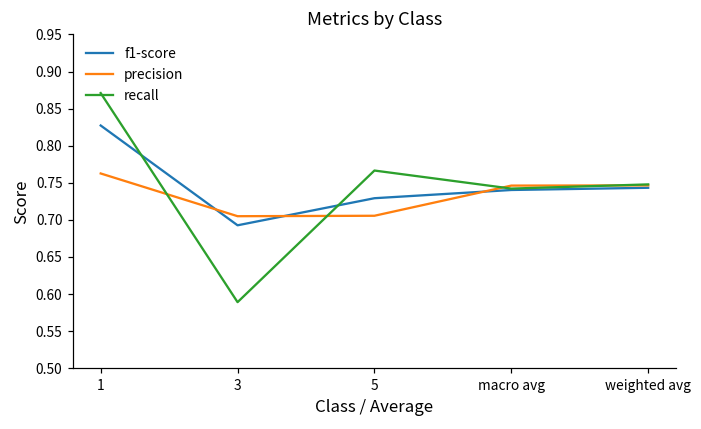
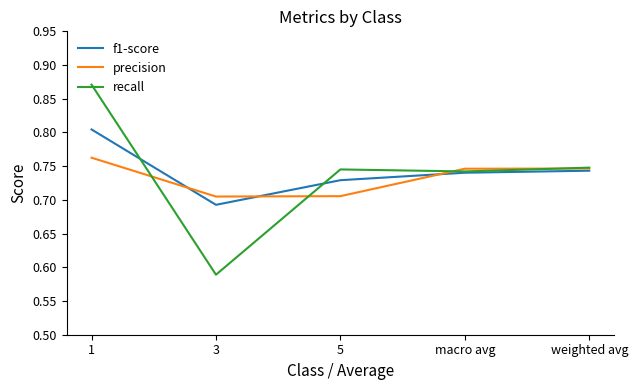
f1-score, 1: 0.83 -> 0.80
recall, 5: 0.77 -> 0.75
